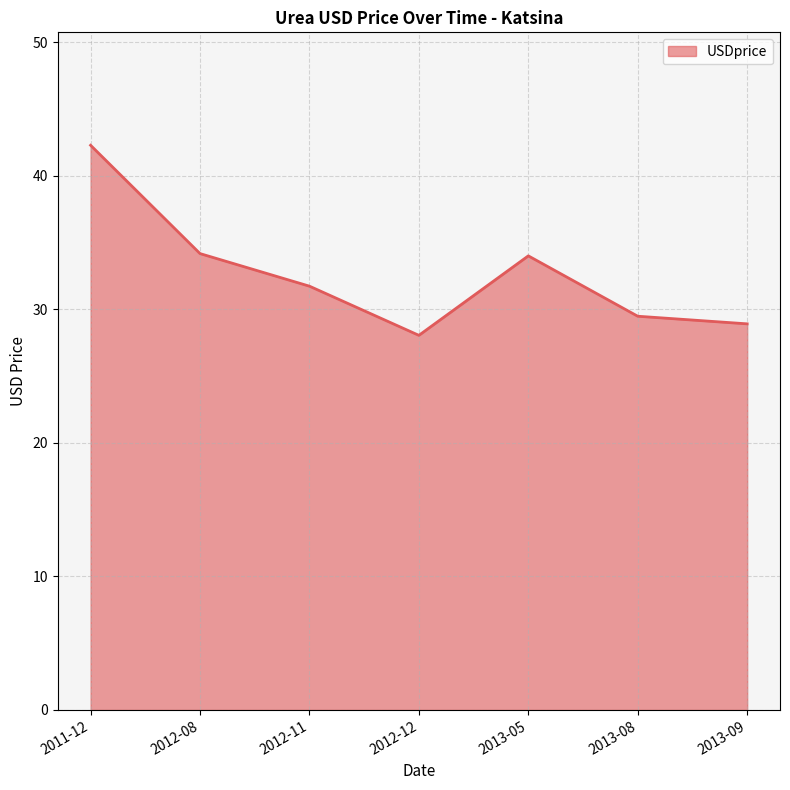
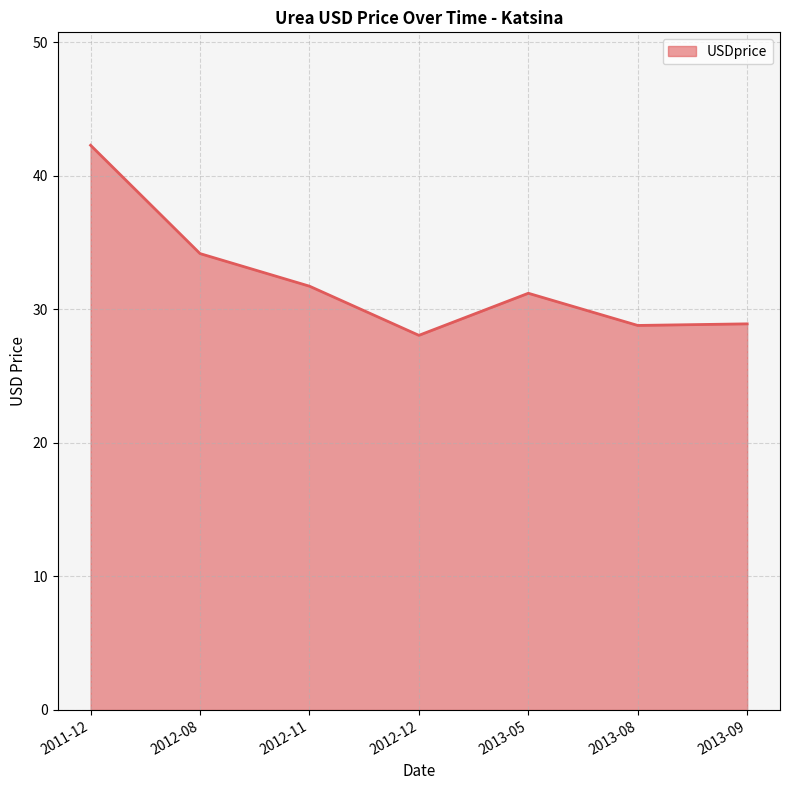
2013-05: 34.0 -> 31.2
2013-08: 29.5 -> 28.8
